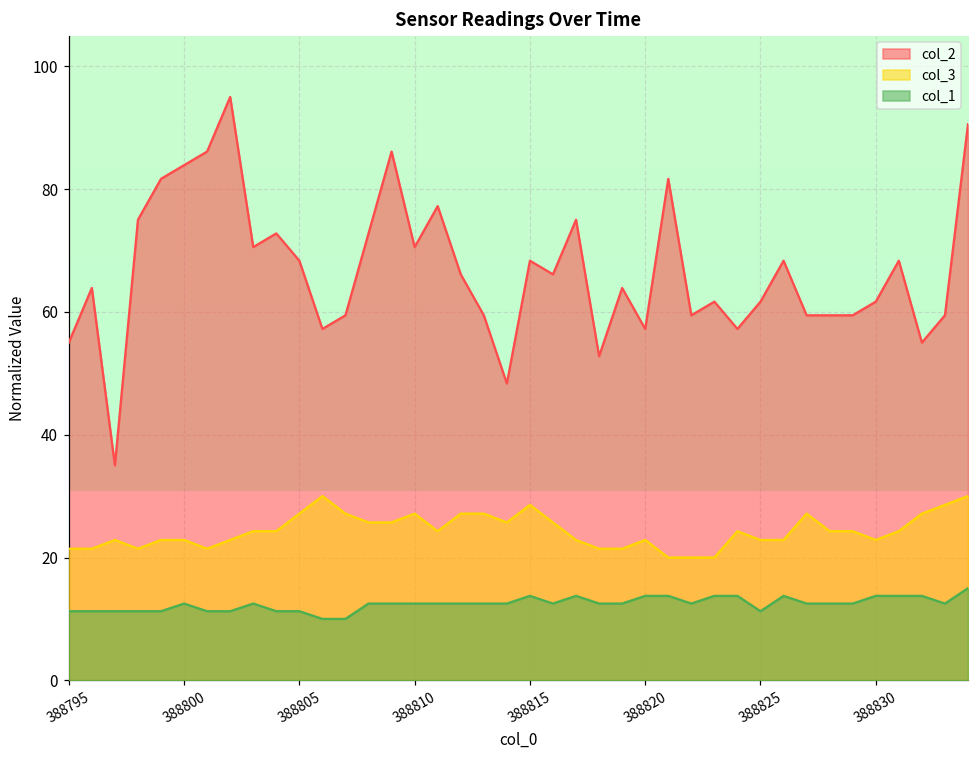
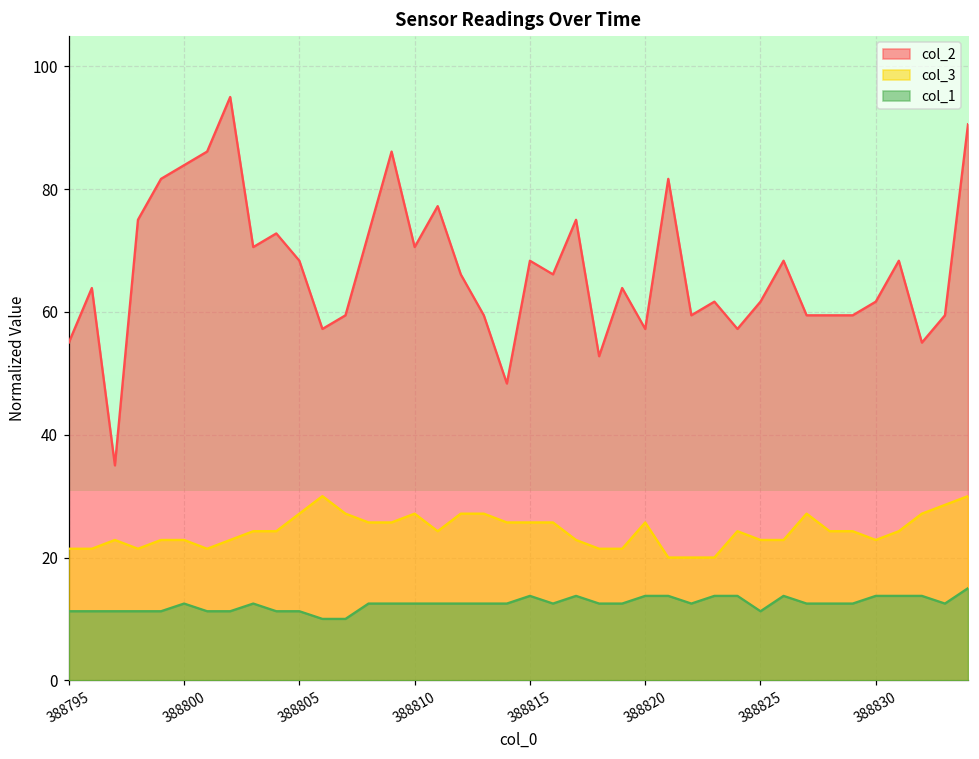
col_3, 388815: 29 -> 26
col_3, 388820: 23 -> 26
